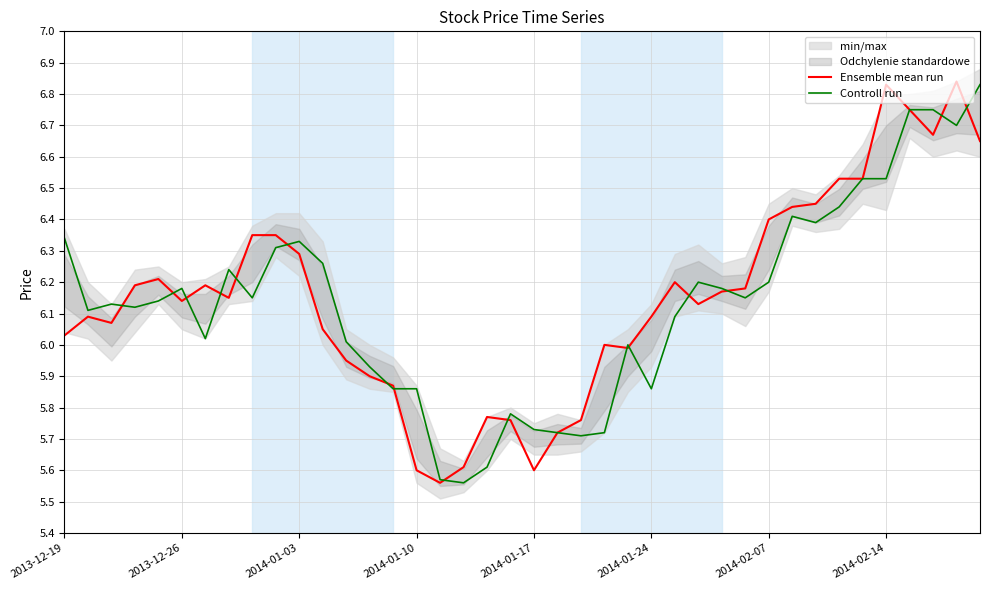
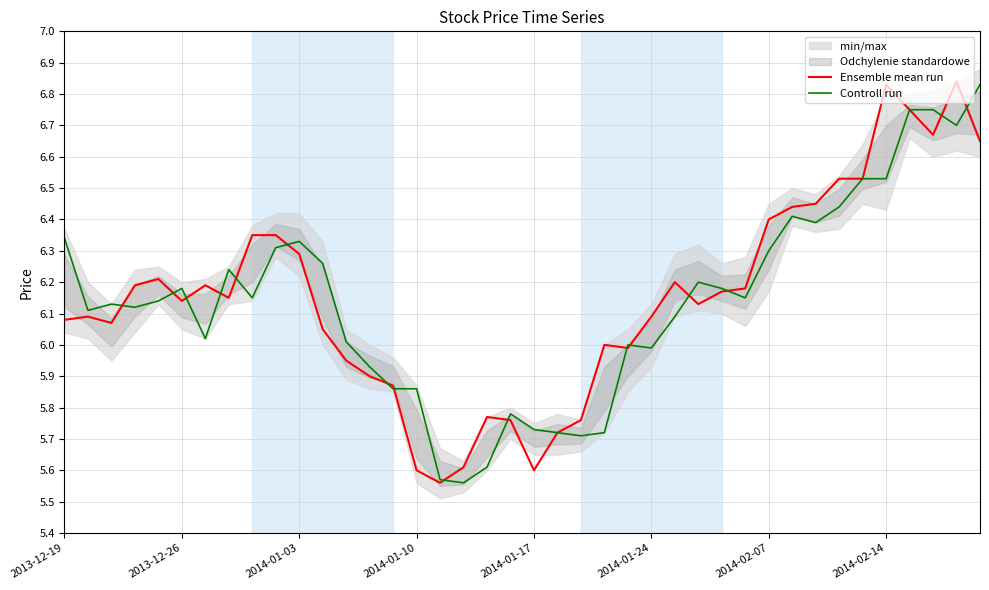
Ensemble mean run, 2013-12-19: 6.03 -> 6.08
Controll run, 2014-01-24: 5.86 -> 5.99
Controll run, 2014-02-07: 6.2 -> 6.3
